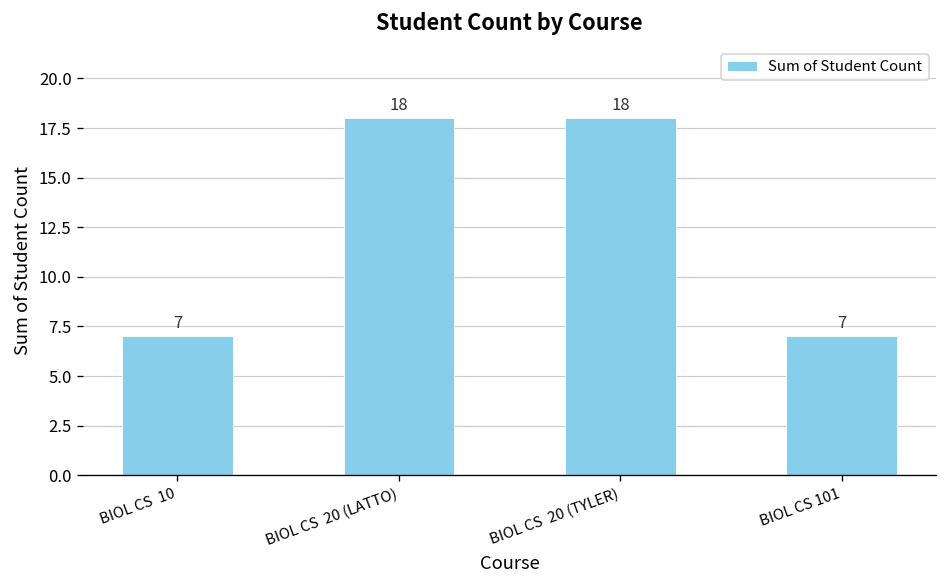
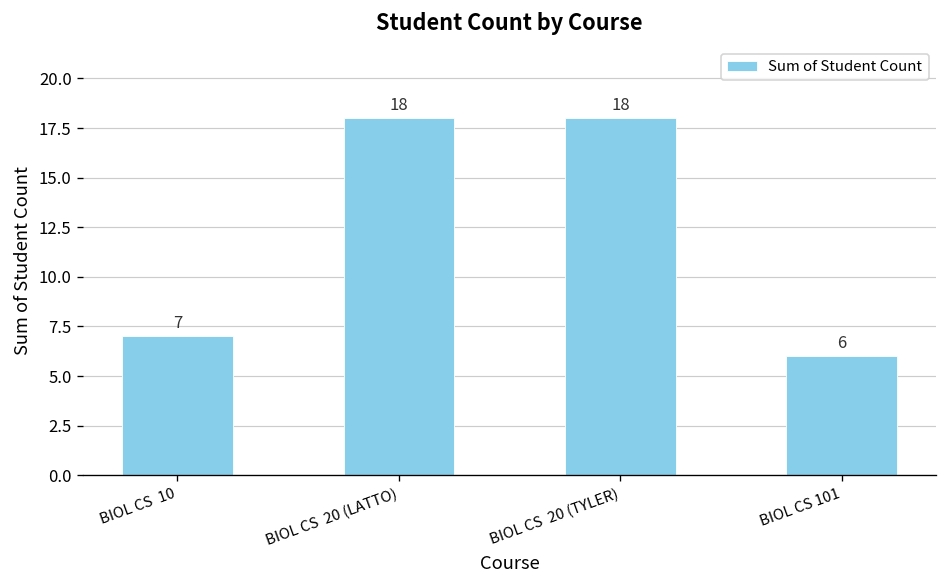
BIOL CS 101: 7 -> 6
